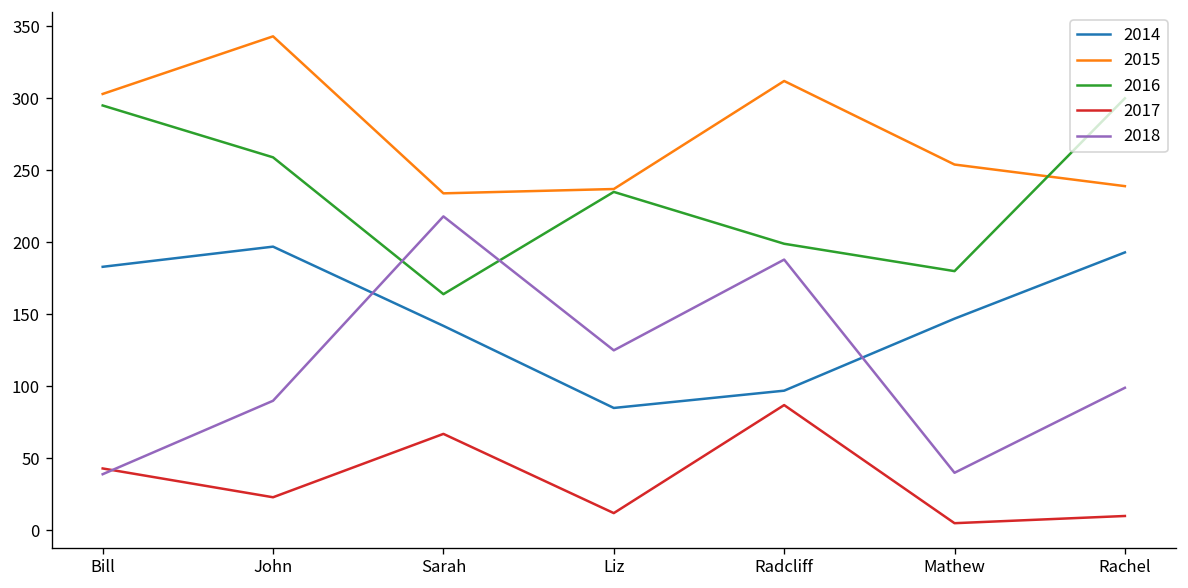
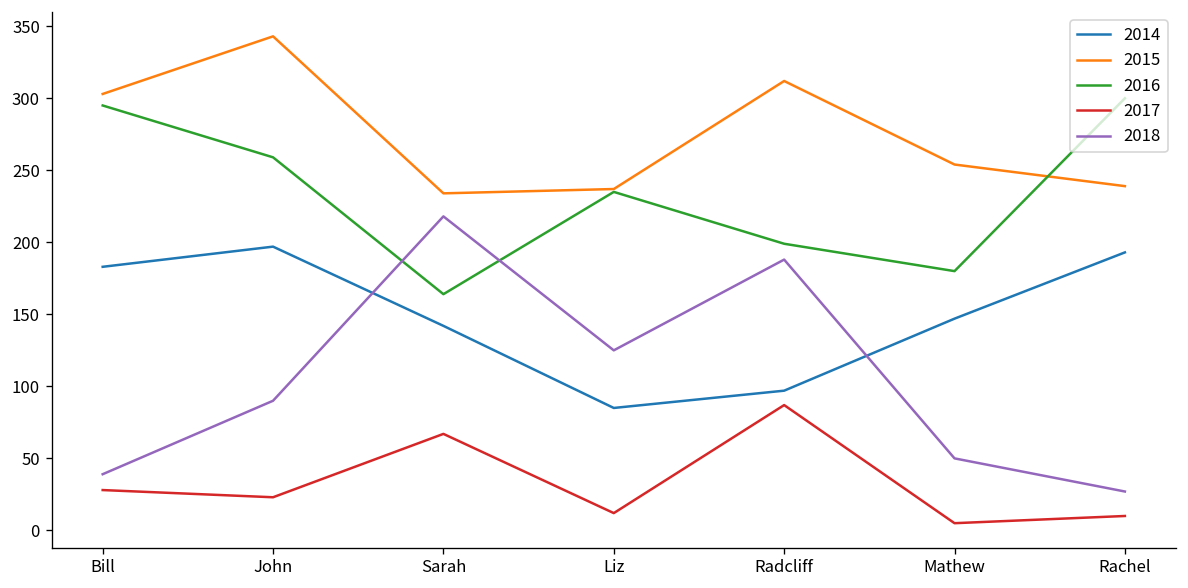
2017, Bill: 43 -> 28
2018, Mathew: 40 -> 50
2018, Rachel: 99 -> 27
